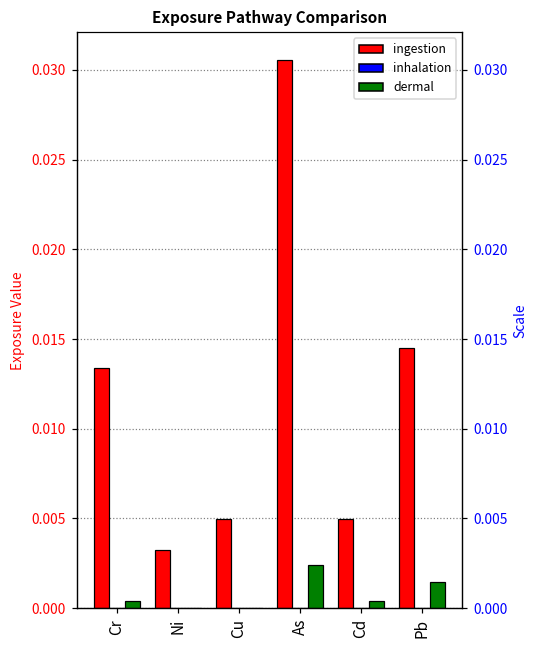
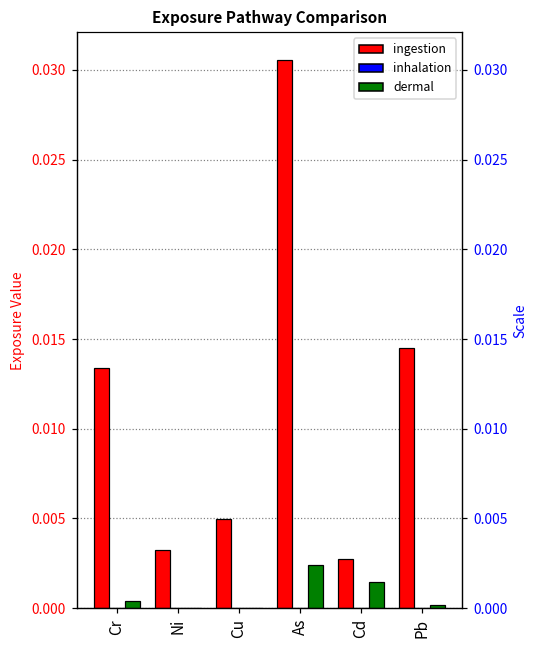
ingestion, Cd: 0.0050 -> 0.0027
dermal, Cd: 0.0004 -> 0.0015
dermal, Pb: 0.0014 -> 0.0002
